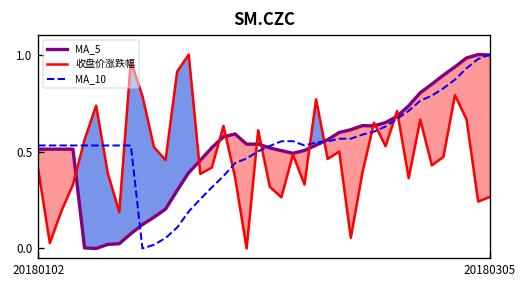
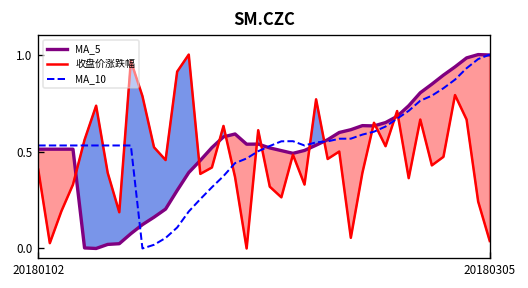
收盘价涨跌幅, 20180305: 0.27 -> 0.04
